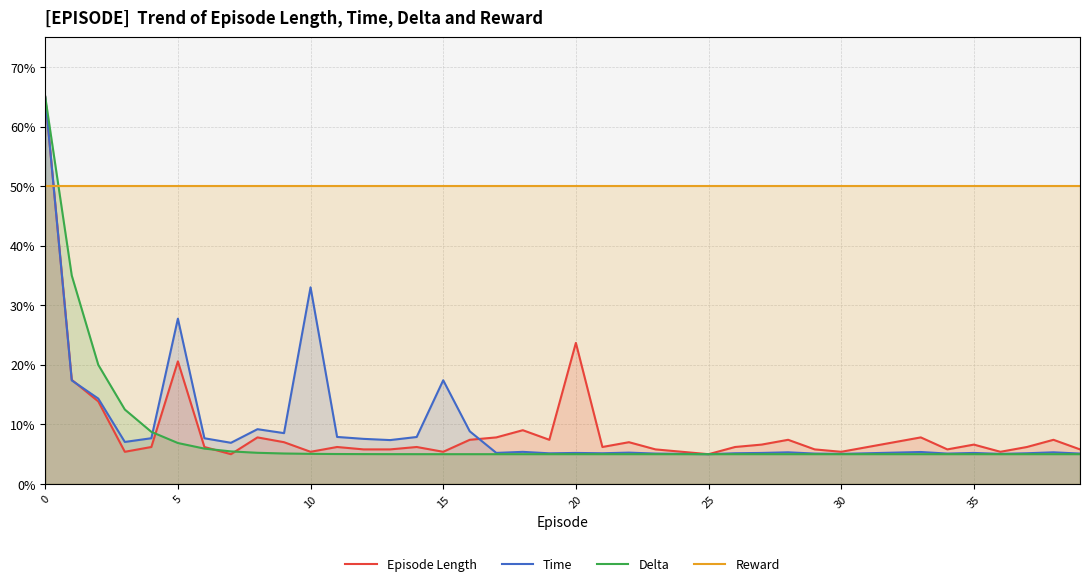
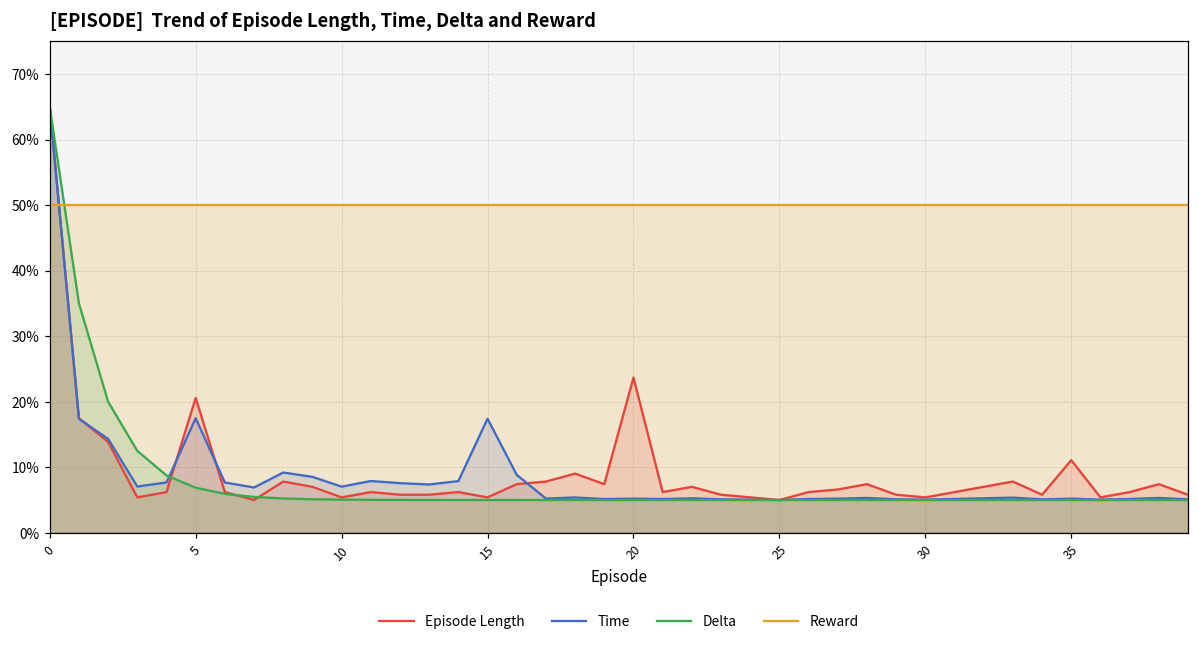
Time, 5: 28% -> 17%
Time, 10: 33% -> 7%
Episode Length, 35: 7% -> 11%
